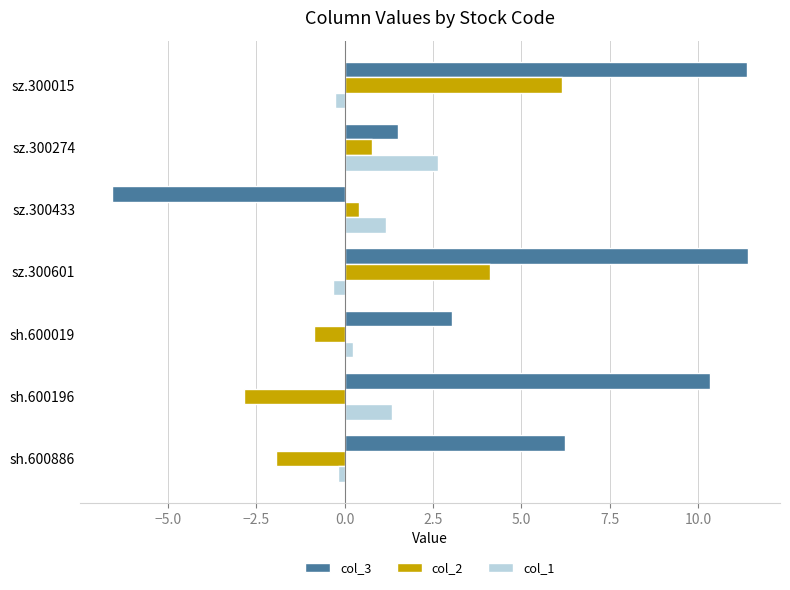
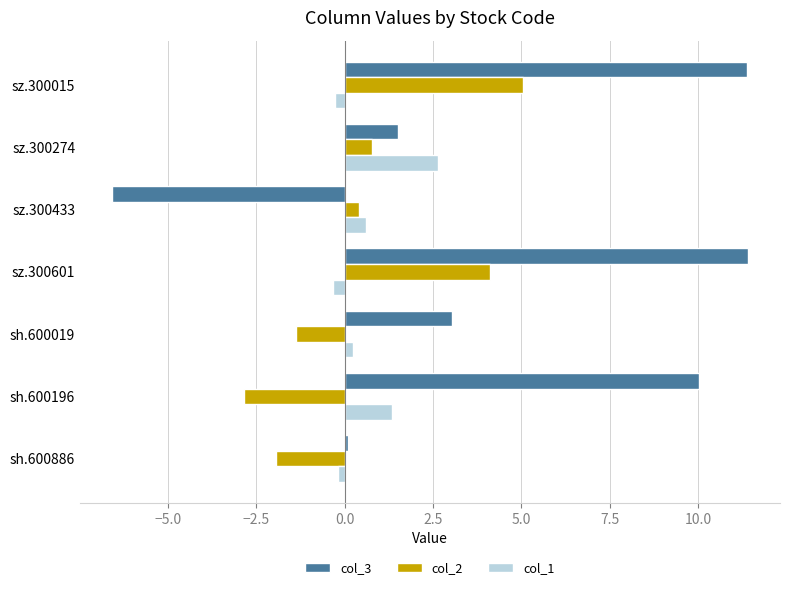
col_2, sz.300015: 6.1 -> 5.0
col_1, sz.300433: 1.2 -> 0.6
col_2, sh.600019: -0.9 -> -1.4
col_3, sh.600196: 10.3 -> 10.0
col_3, sh.600886: 6.2 -> 0.1
